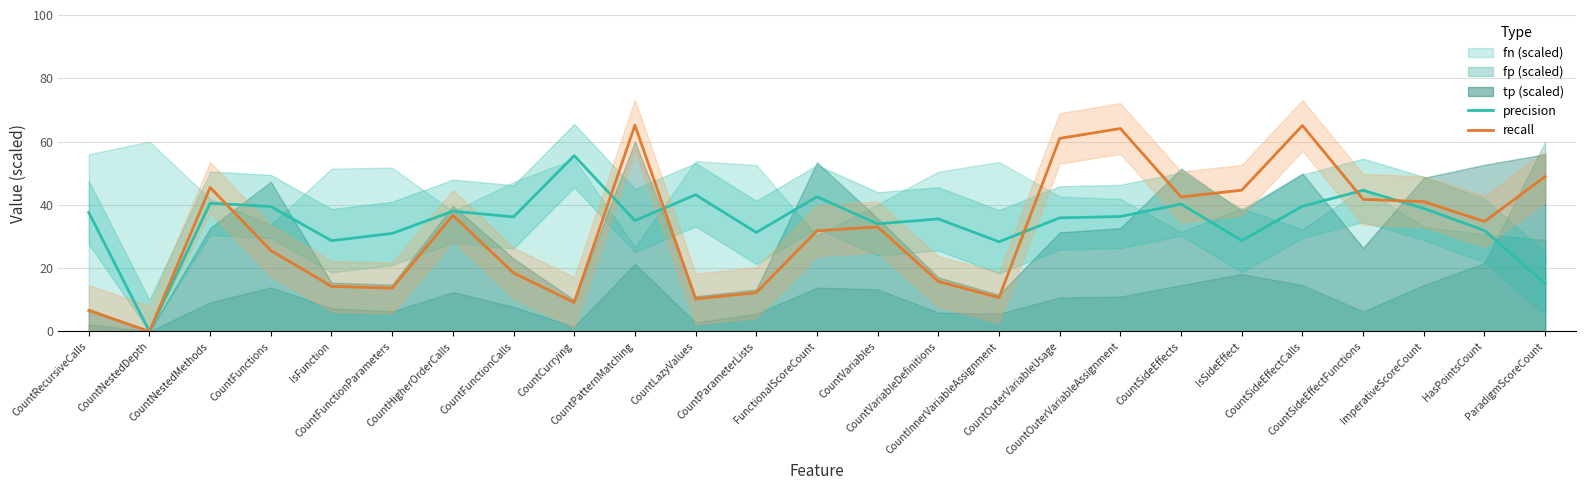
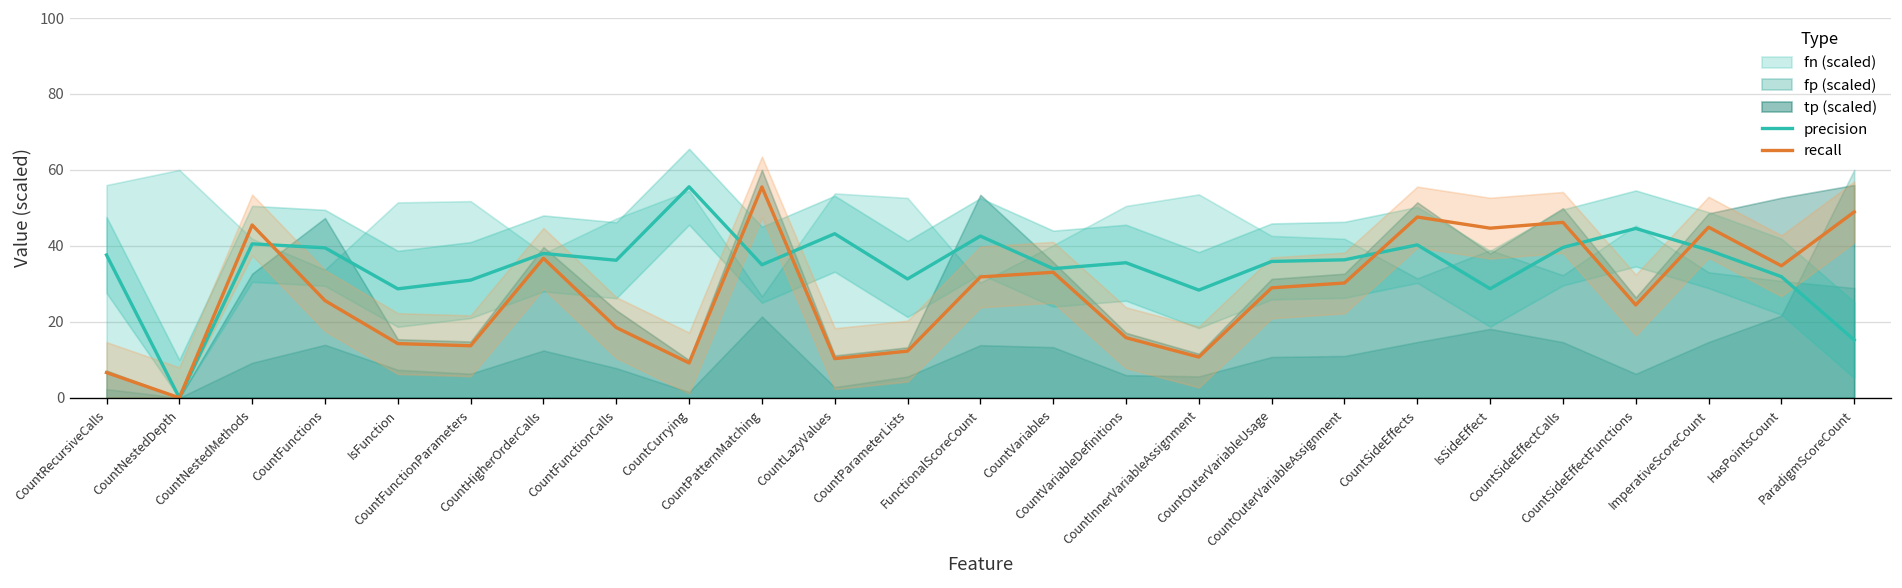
recall, CountPatternMatching: 65 -> 56
recall, CountOuterVariableUsage: 61 -> 29
recall, CountOuterVariableAssignment: 64 -> 30
recall, CountSideEffects: 43 -> 48
recall, CountSideEffectCalls: 65 -> 46
recall, CountSideEffectFunctions: 42 -> 24
recall, ImperativeScoreCount: 41 -> 45
